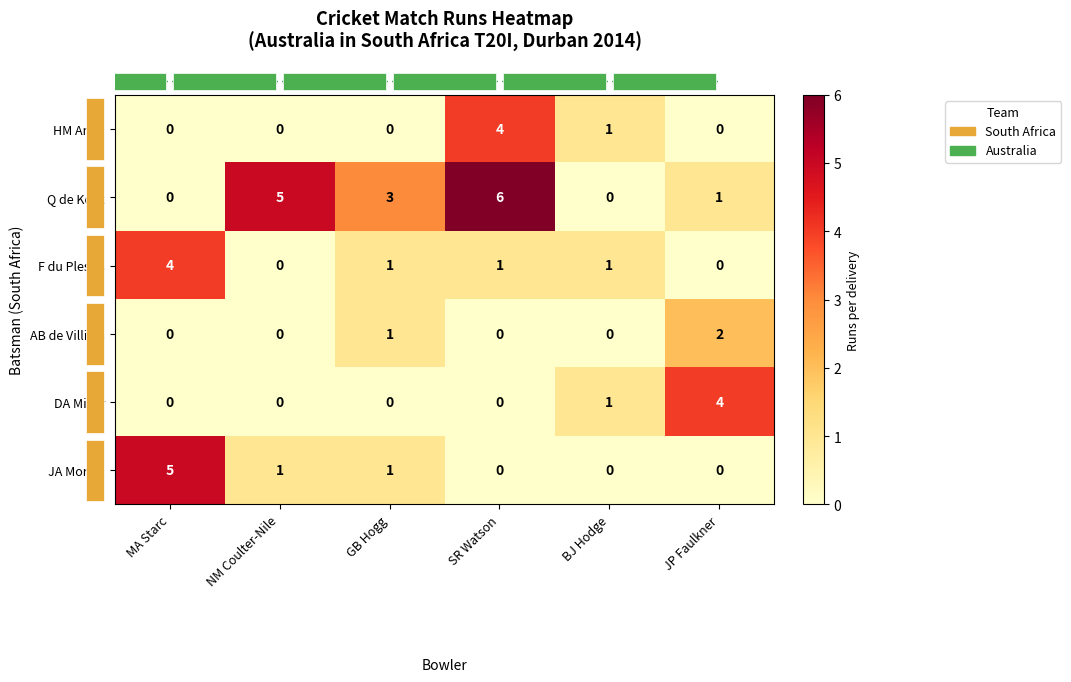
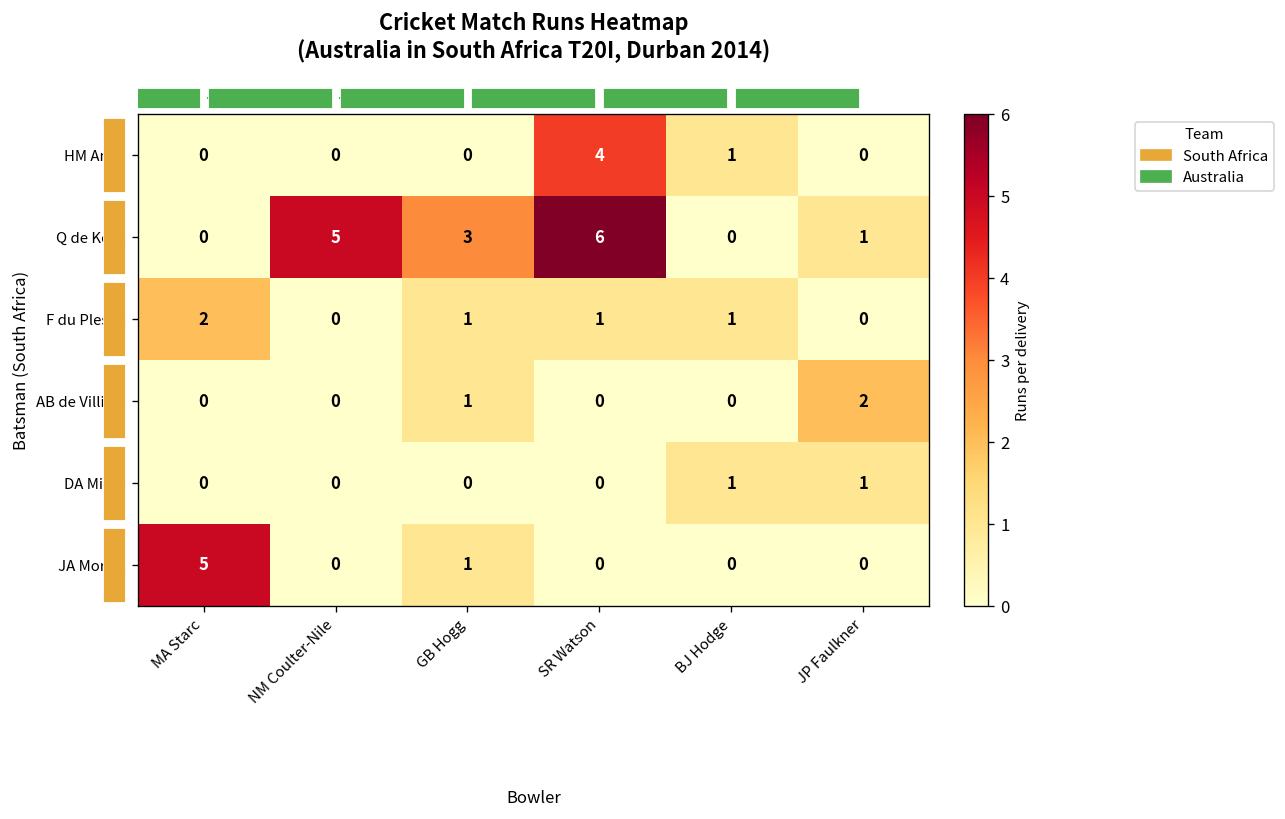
F du Plessis, MA Starc: 4 -> 2
DA Miller, JP Faulkner: 4 -> 1
JA Morkel, NM Coulter-Nile: 1 -> 0
